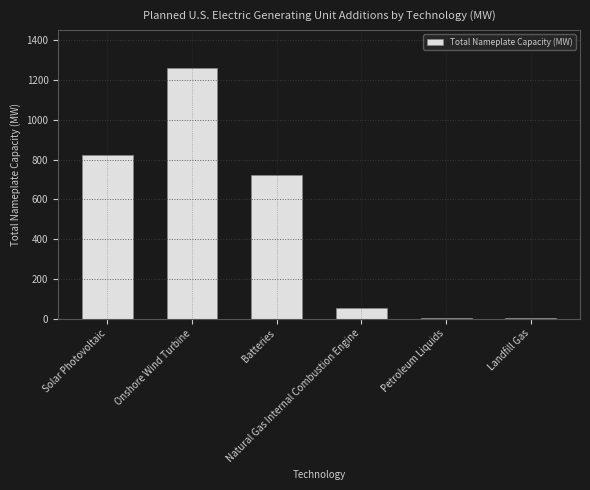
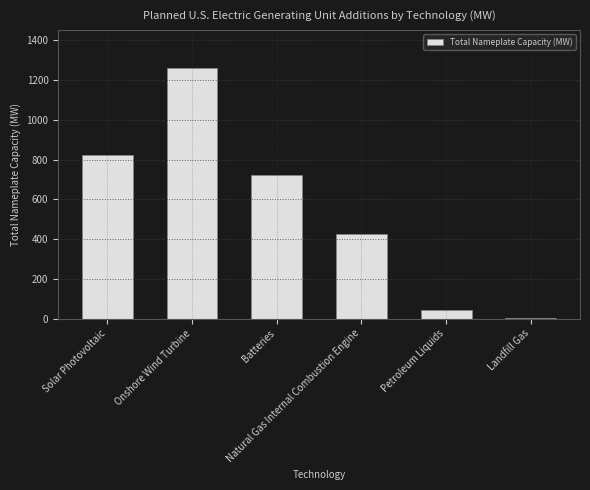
Natural Gas Internal Combustion Engine: 60 -> 430
Petroleum Liquids: 0 -> 50
